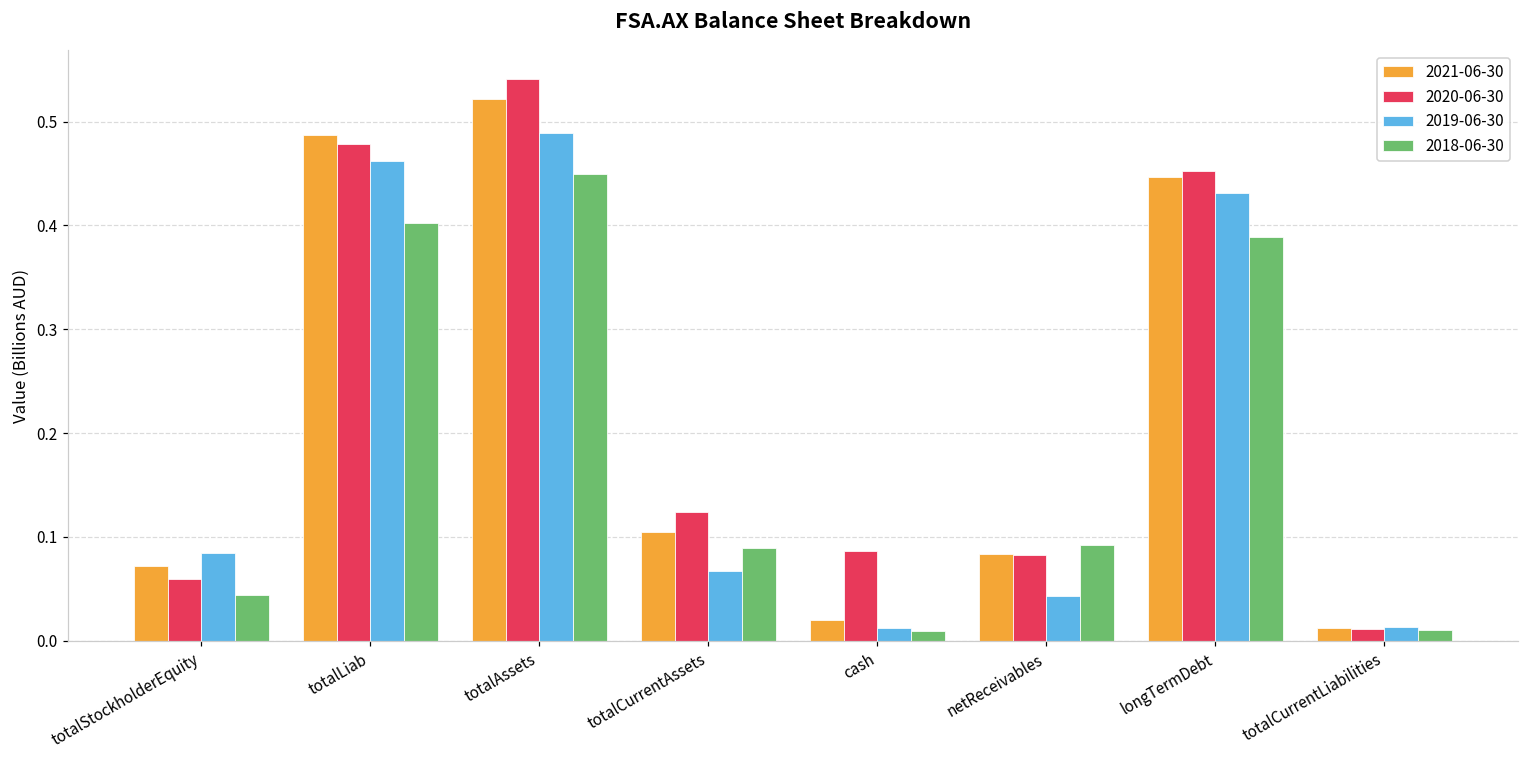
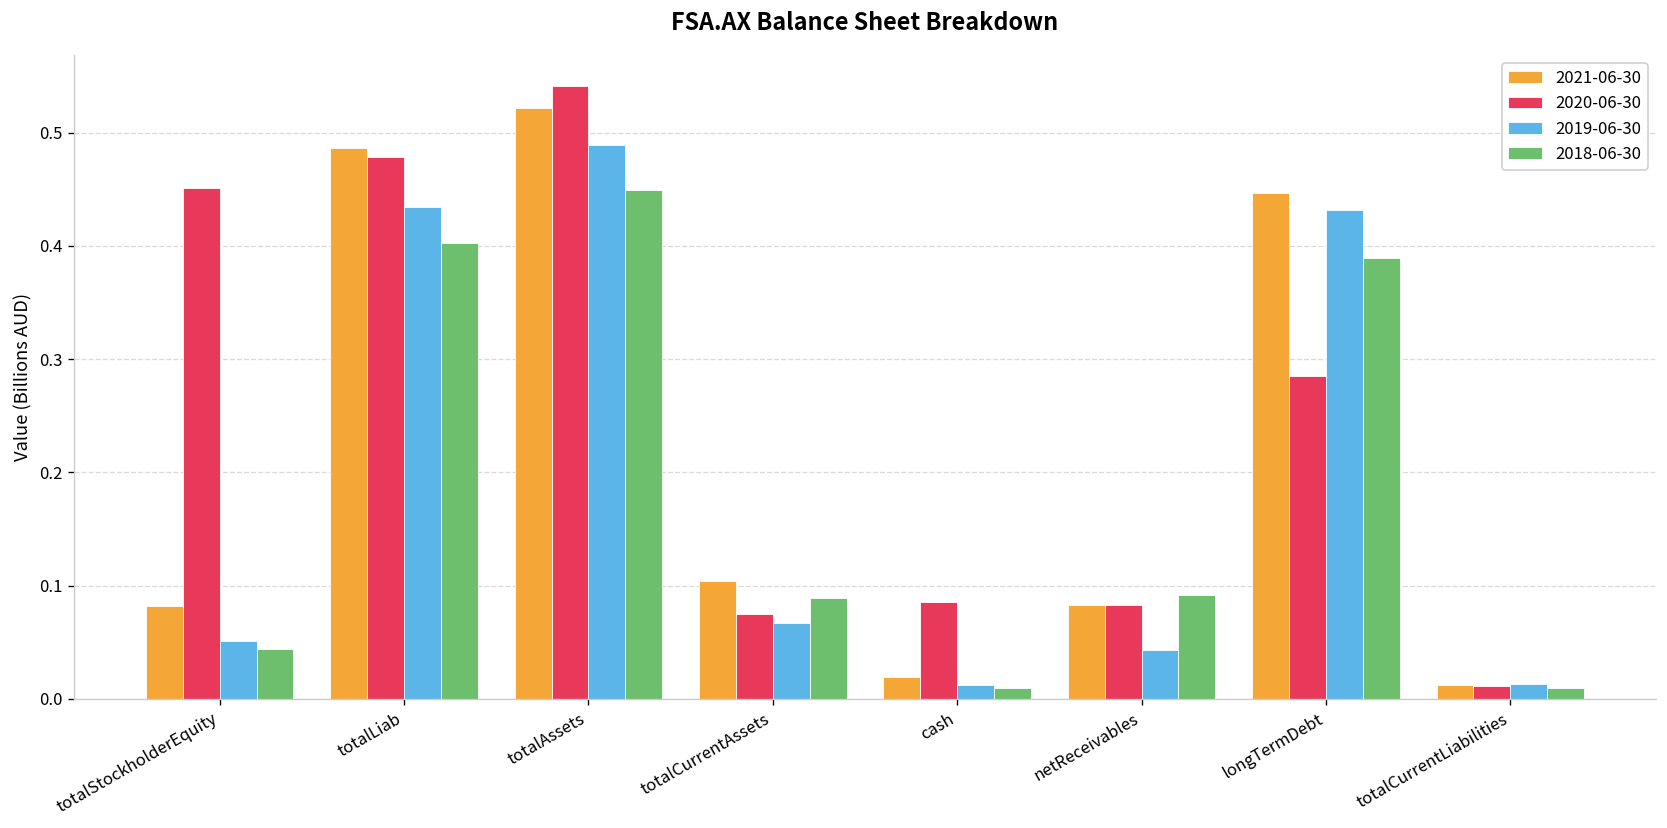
2021-06-30, totalStockholderEquity: 0.07 -> 0.08
2020-06-30, totalStockholderEquity: 0.06 -> 0.45
2019-06-30, totalStockholderEquity: 0.08 -> 0.05
2019-06-30, totalLiab: 0.46 -> 0.43
2020-06-30, totalCurrentAssets: 0.12 -> 0.07
2020-06-30, longTermDebt: 0.45 -> 0.28
